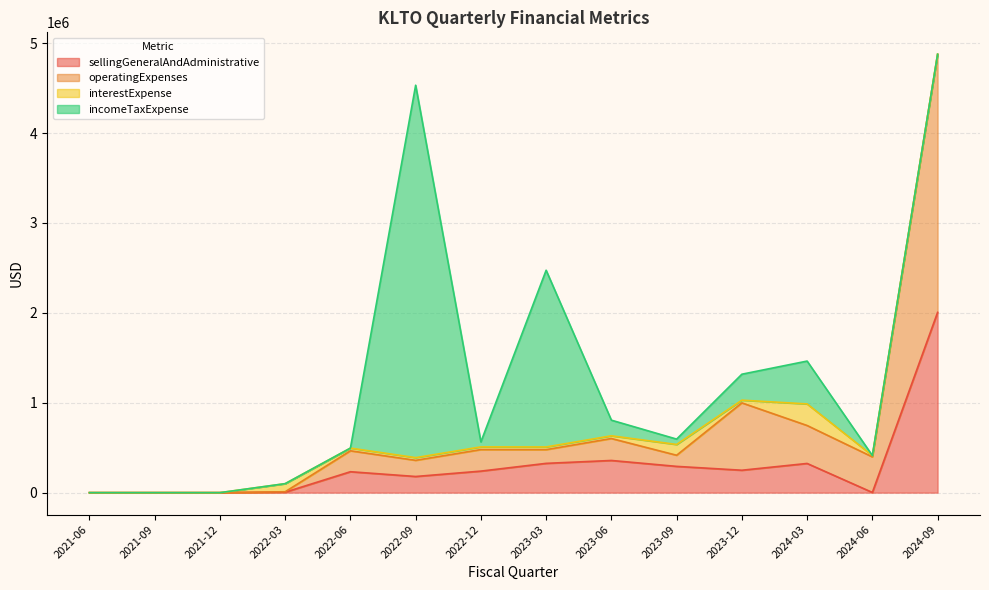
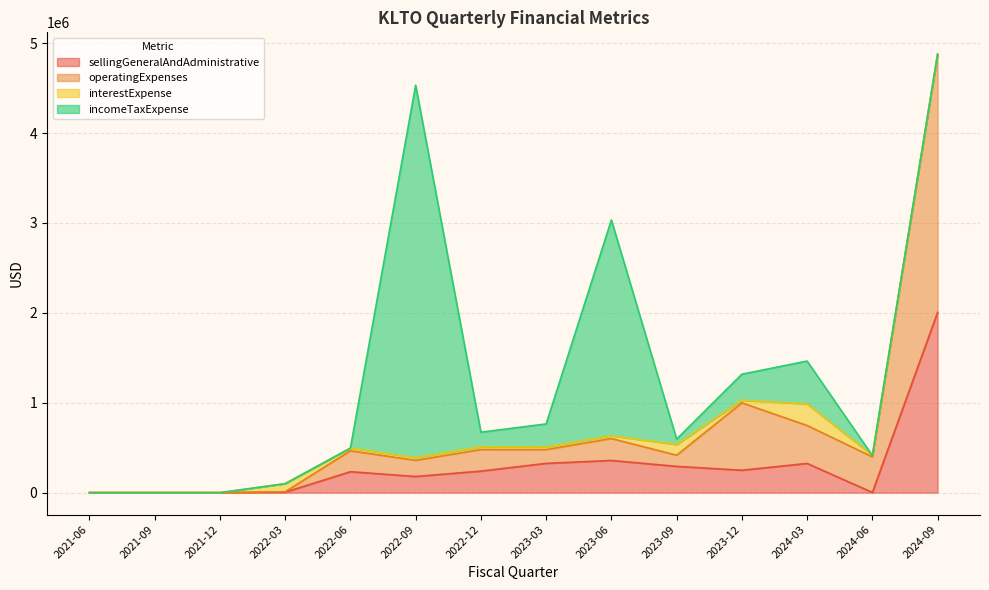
incomeTaxExpense, 2022-12: 100000 -> 200000
incomeTaxExpense, 2023-03: 2000000 -> 300000
incomeTaxExpense, 2023-06: 200000 -> 2400000
